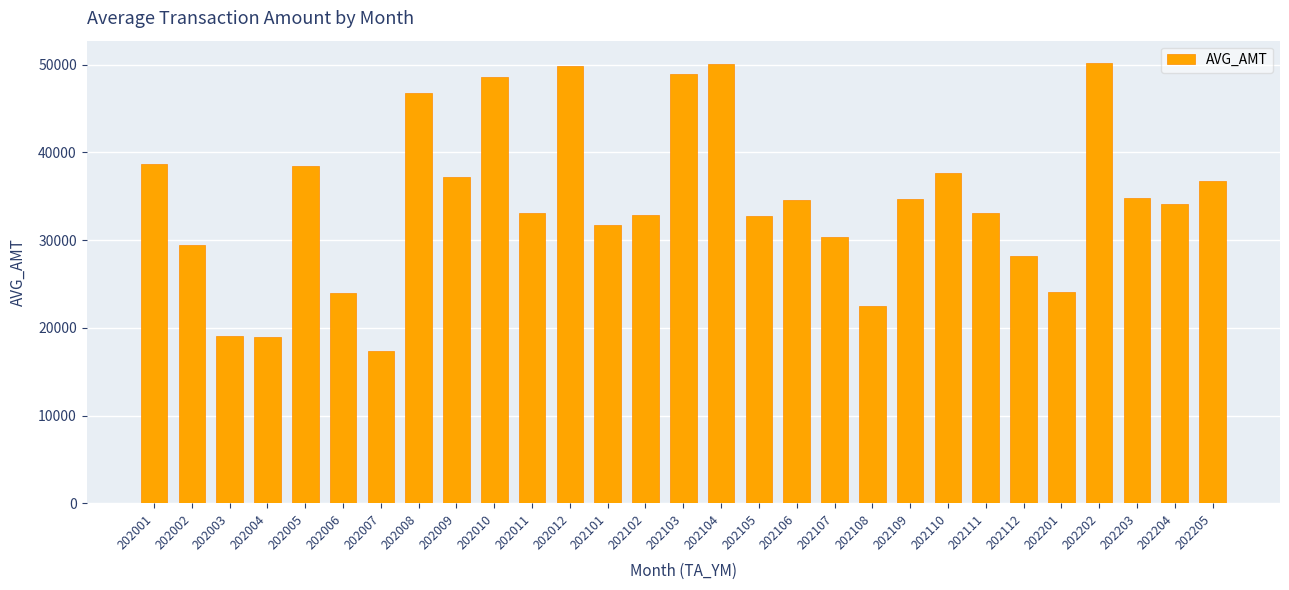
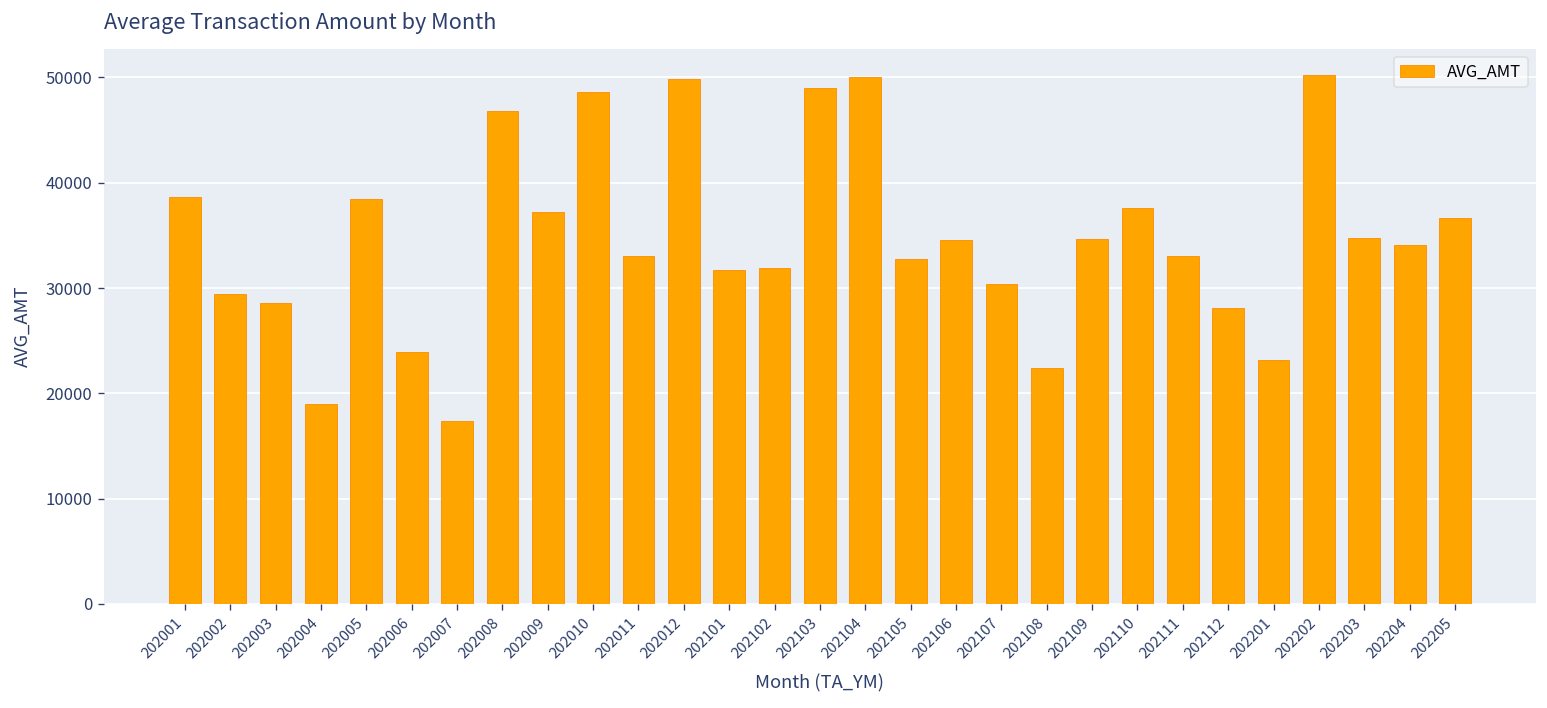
202003: 19000 -> 29000
202102: 33000 -> 32000
202201: 24000 -> 23000
